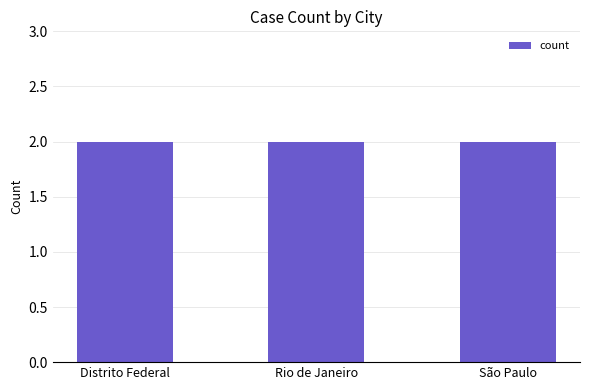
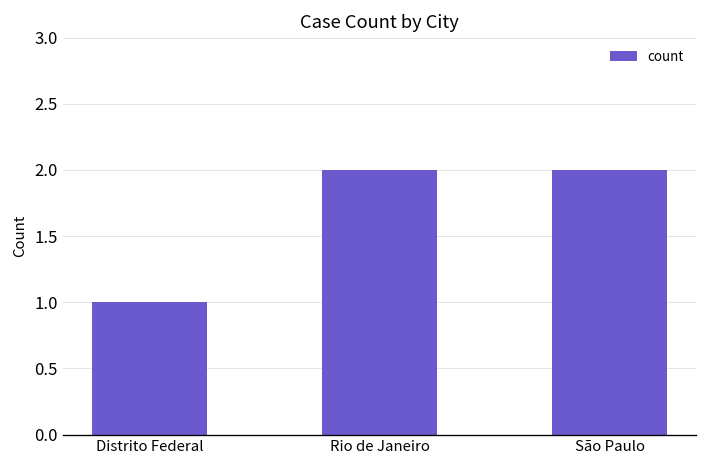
Distrito Federal: 2 -> 1
